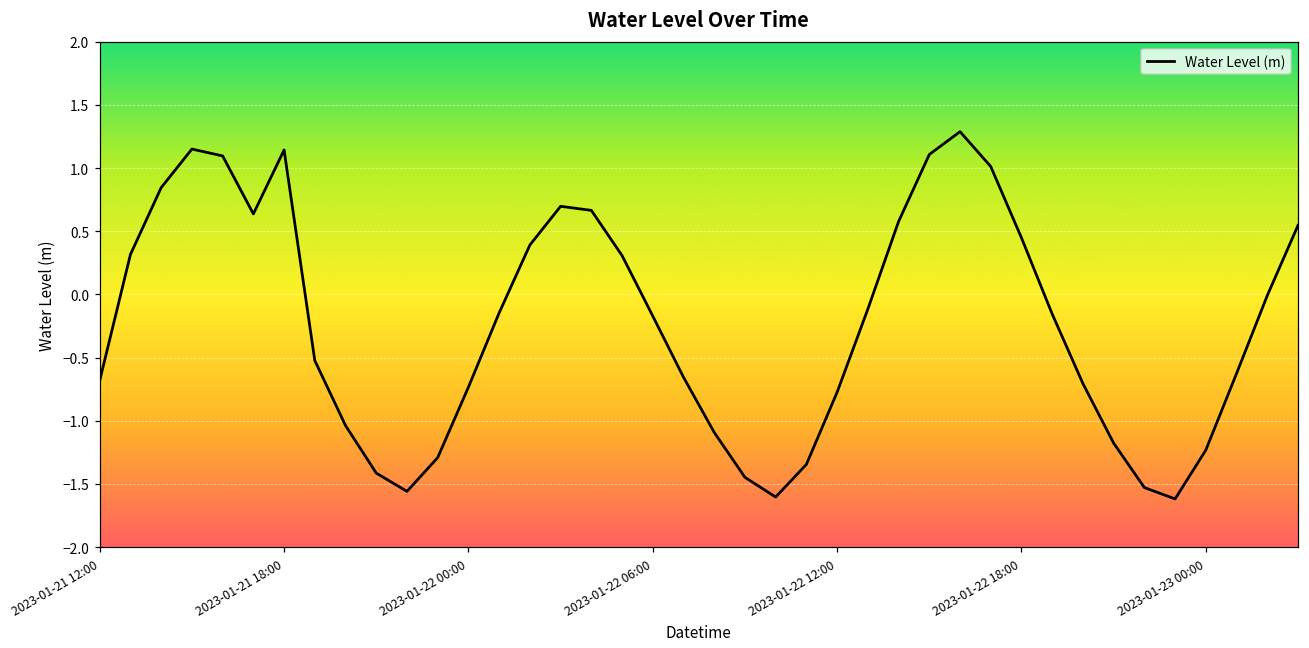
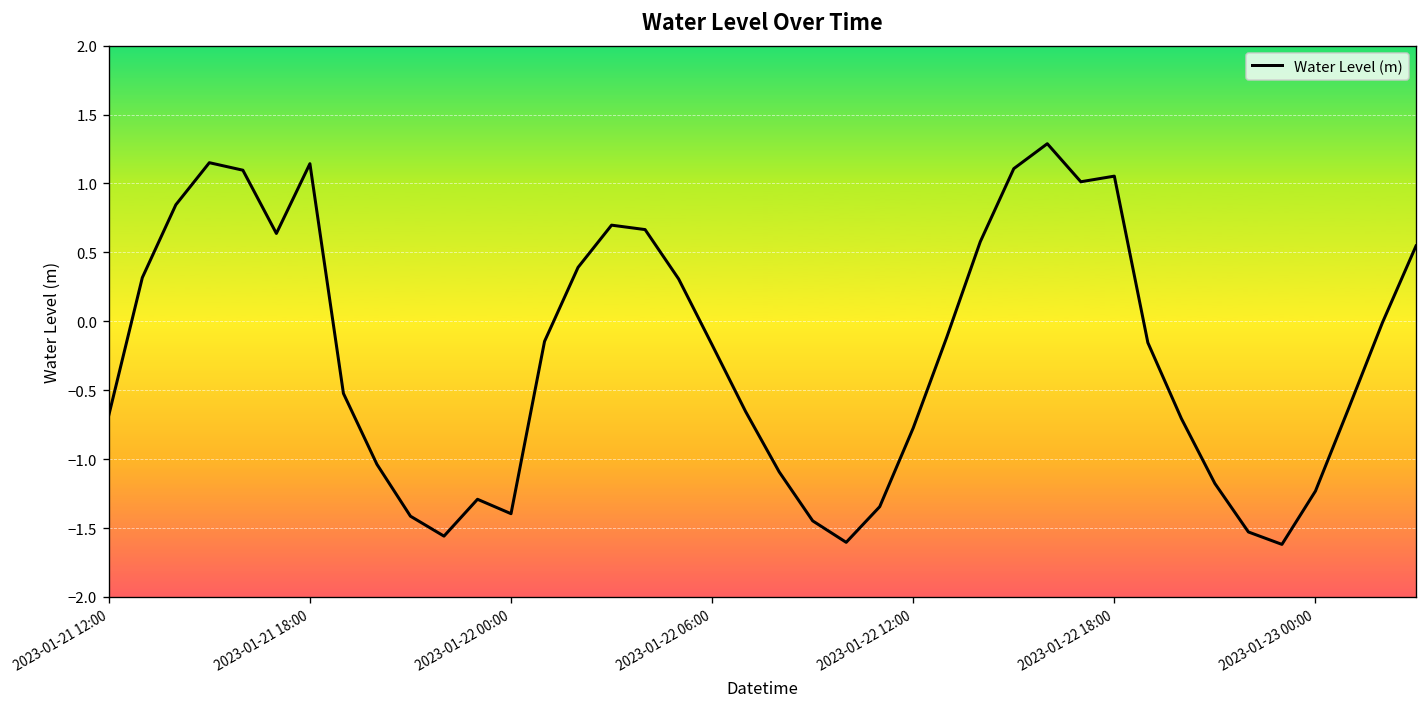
2023-01-22 00:00: -0.73 -> -1.40
2023-01-22 18:00: 0.45 -> 1.05
